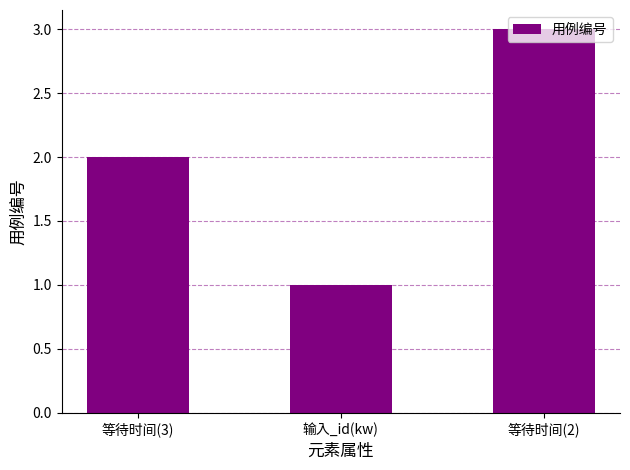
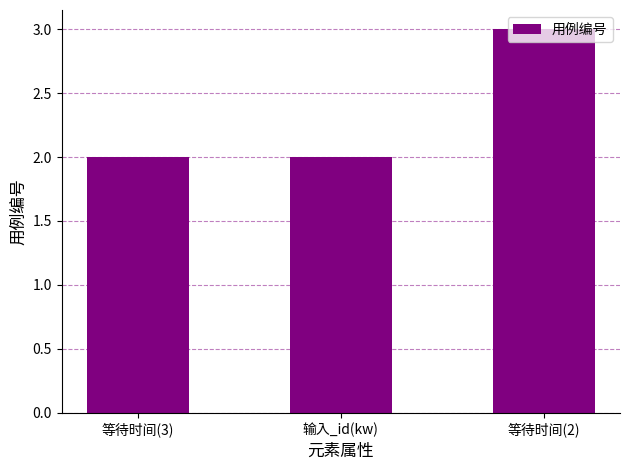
输入_id(kw): 1 -> 2
